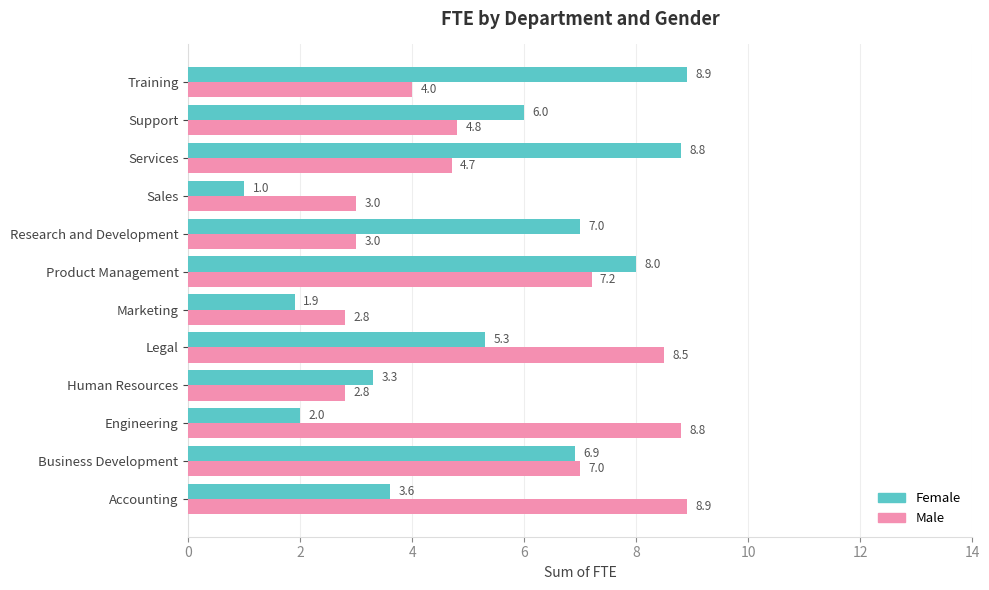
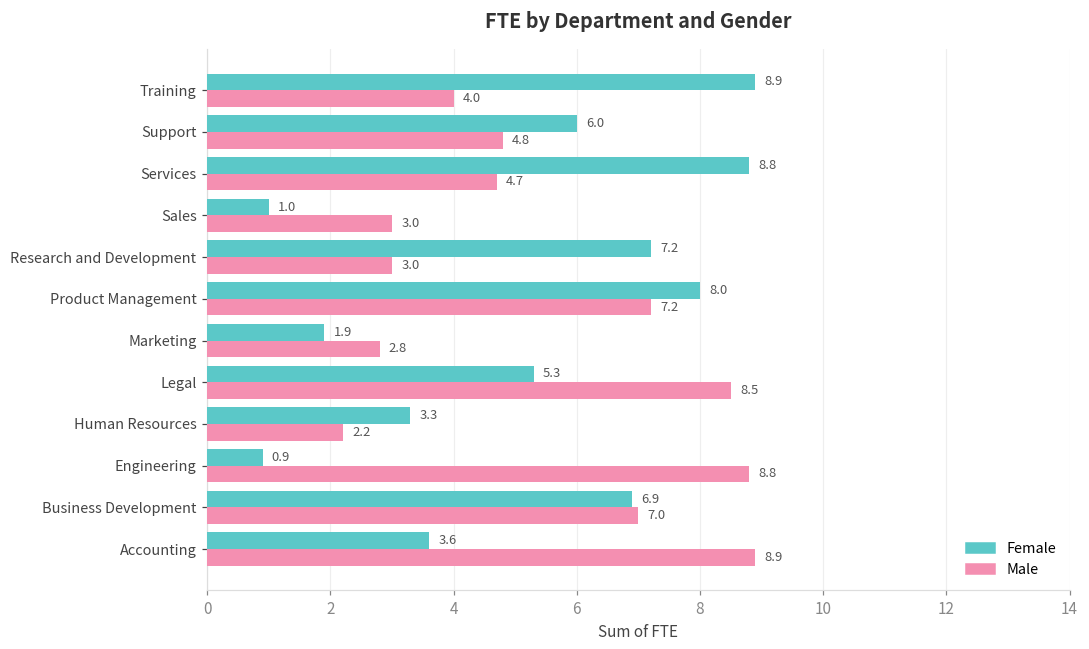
Female, Research and Development: 7.0 -> 7.2
Male, Human Resources: 2.8 -> 2.2
Female, Engineering: 2.0 -> 0.9
